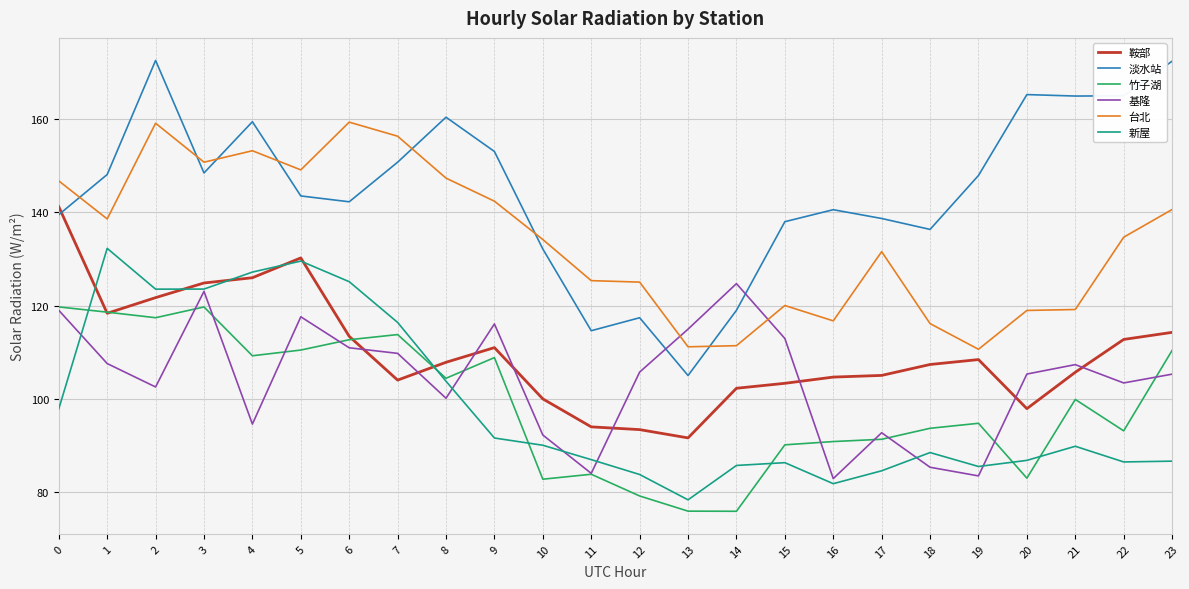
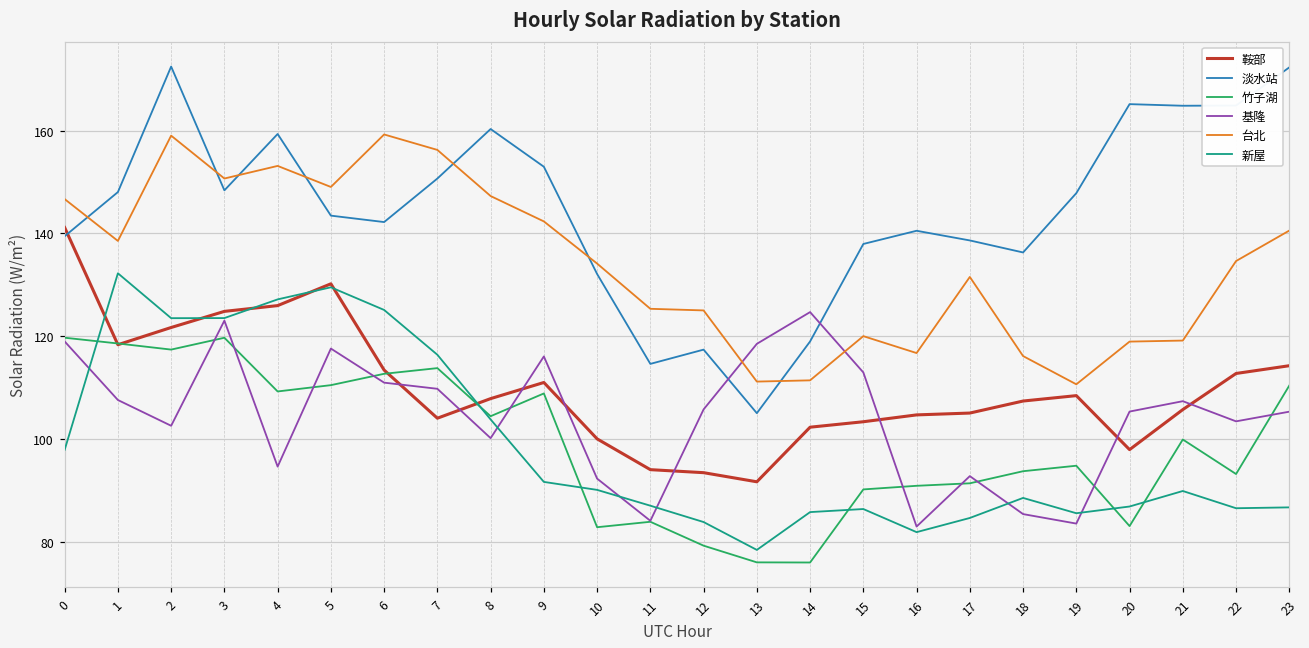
基隆, 13: 115 -> 119
